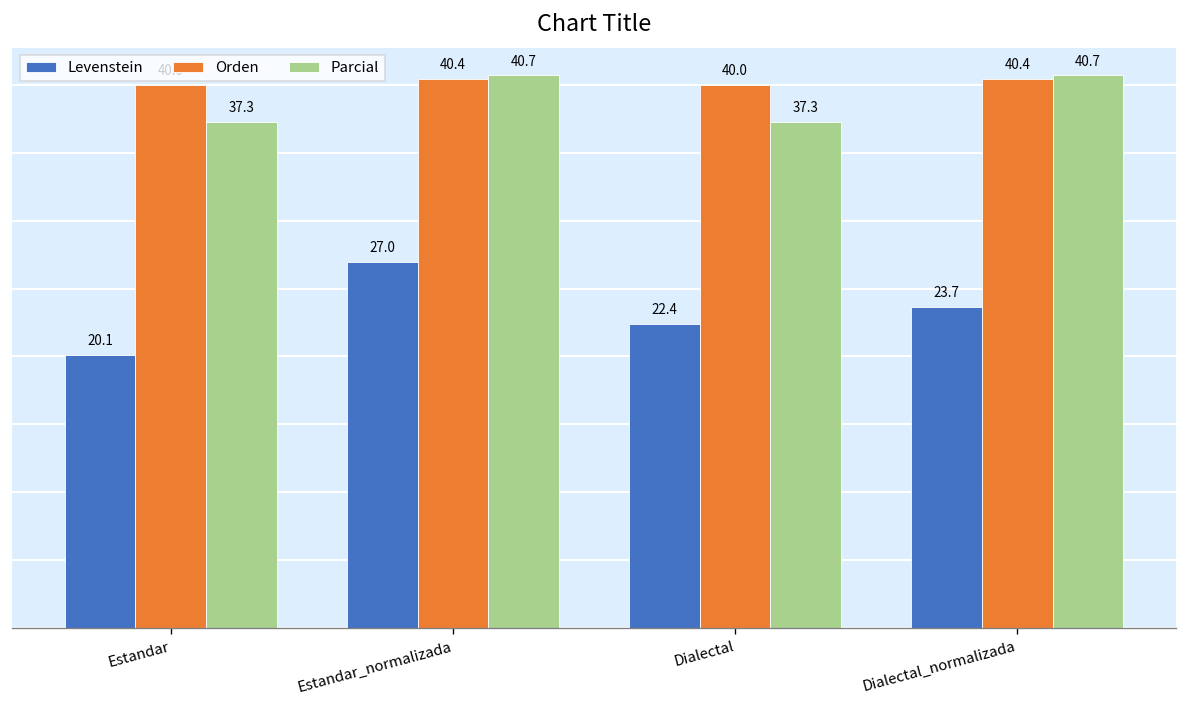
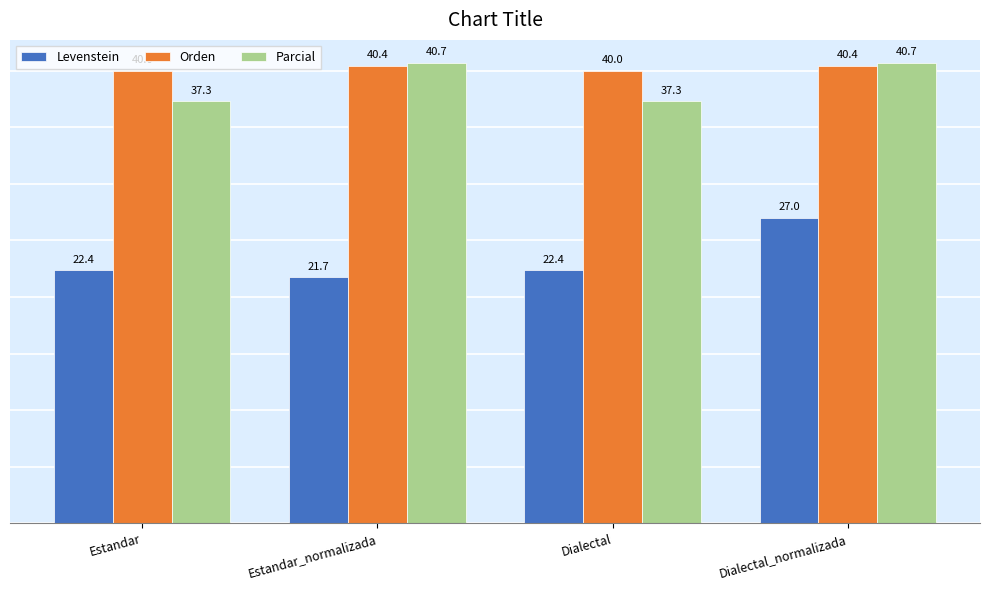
Levenstein, Estandar: 20.1 -> 22.4
Levenstein, Estandar_normalizada: 27.0 -> 21.7
Levenstein, Dialectal_normalizada: 23.7 -> 27.0
